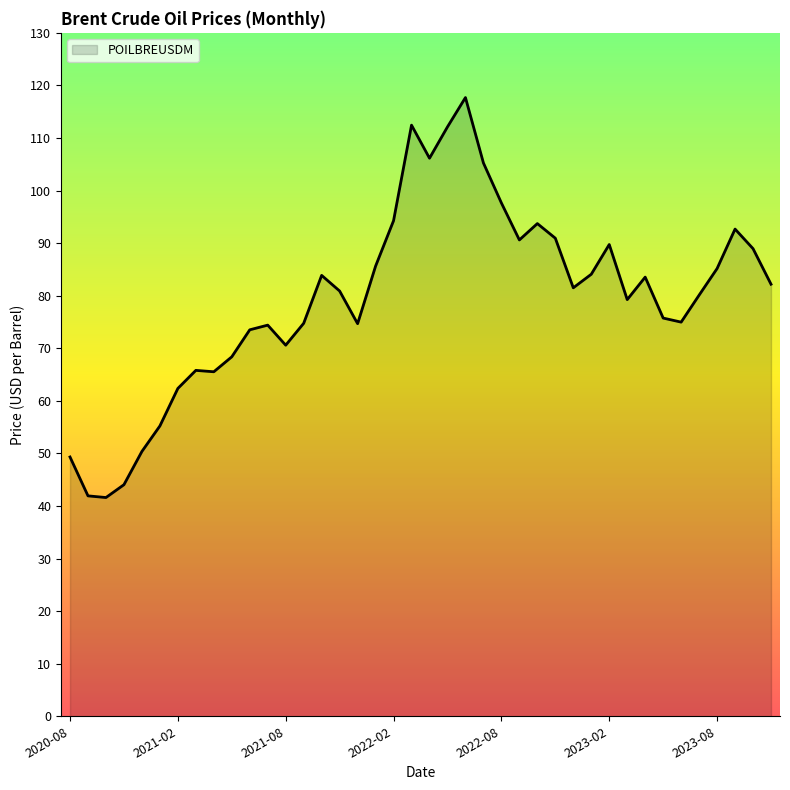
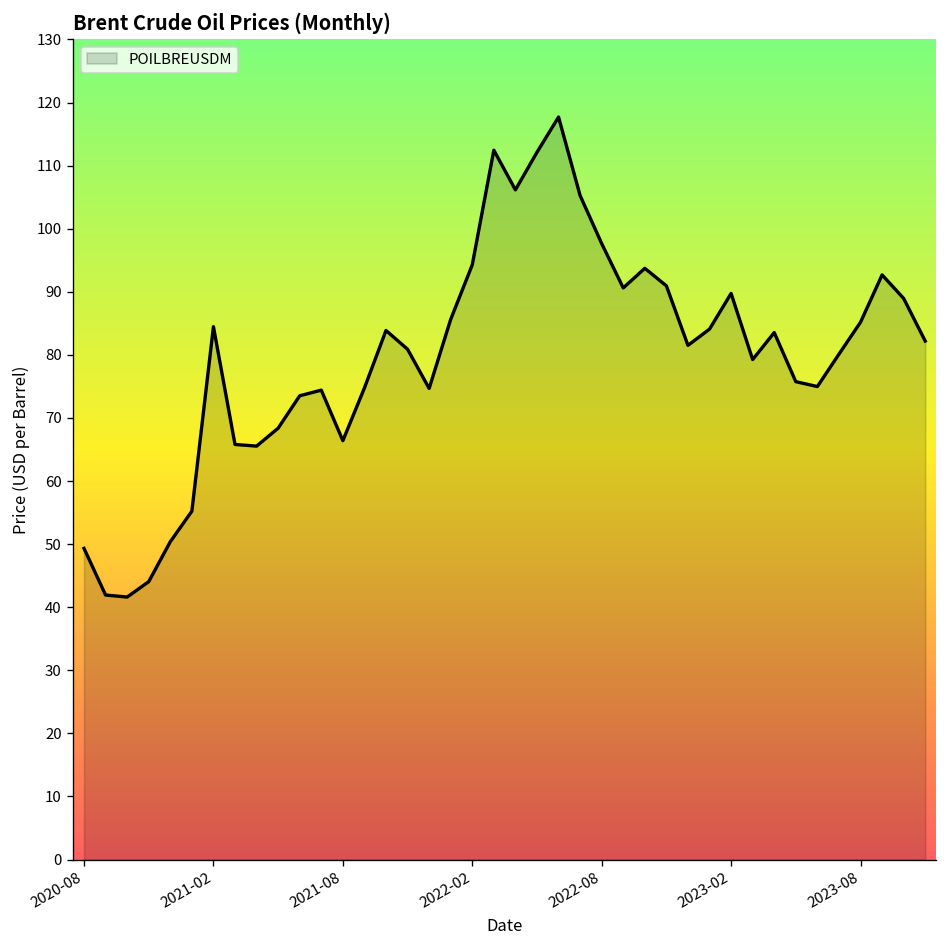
2021-02: 62 -> 84
2021-08: 71 -> 66
